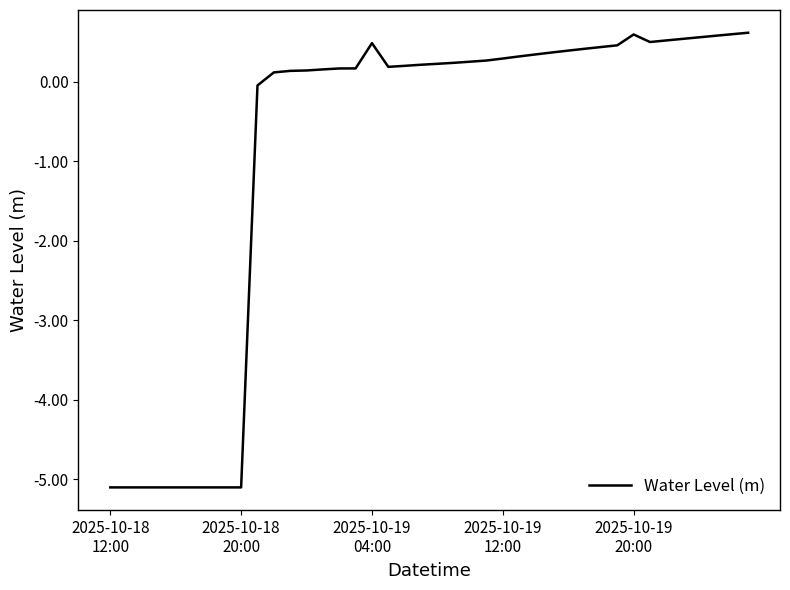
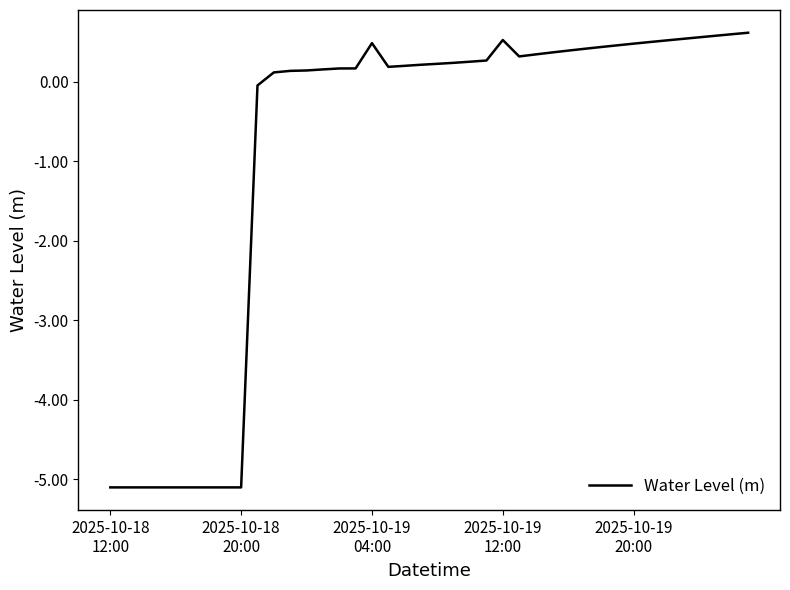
2025-10-19 12:00: 0.3 -> 0.5
2025-10-19 20:00: 0.6 -> 0.5
